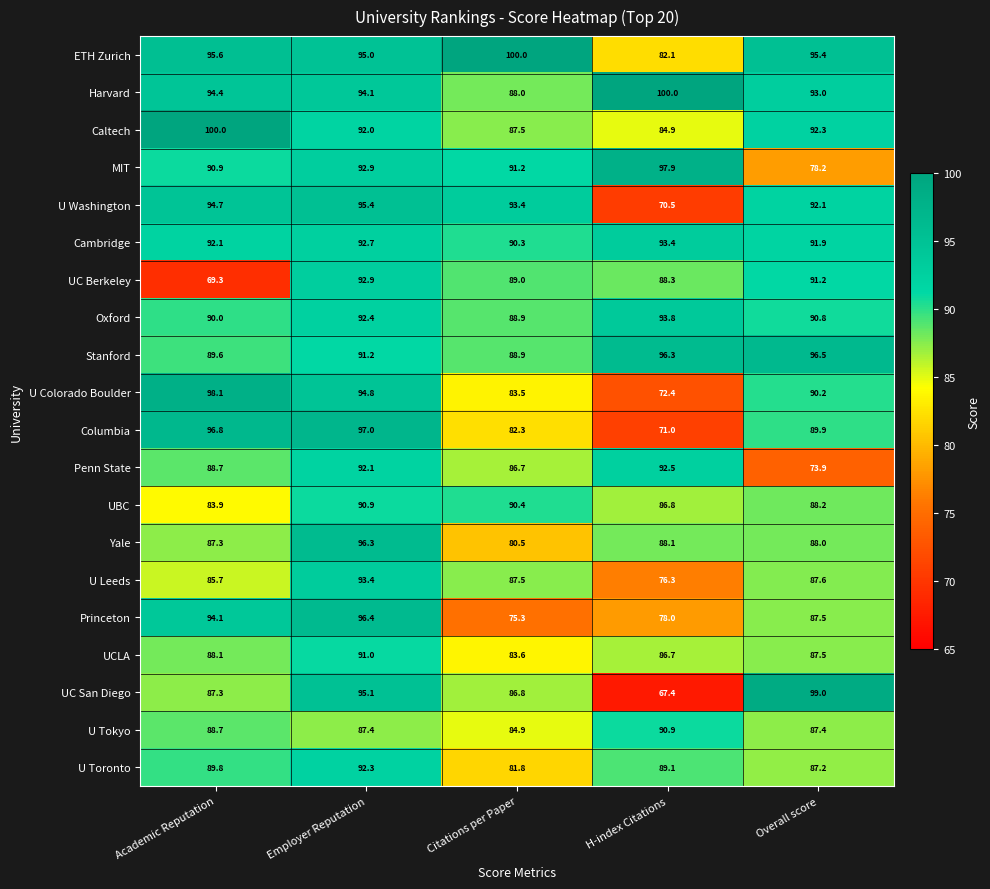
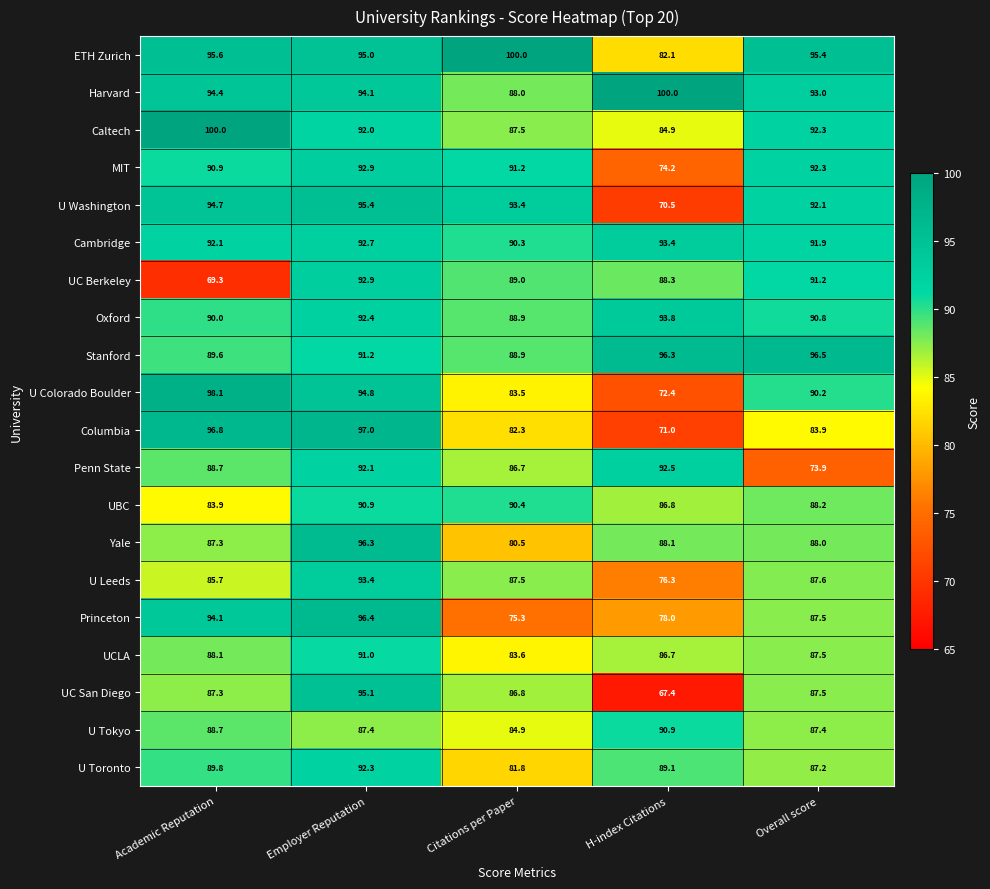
MIT, H-index Citations: 97.9 -> 74.2
MIT, Overall score: 78.2 -> 92.3
Columbia, Overall score: 89.9 -> 83.9
UC San Diego, Overall score: 99.0 -> 87.5
